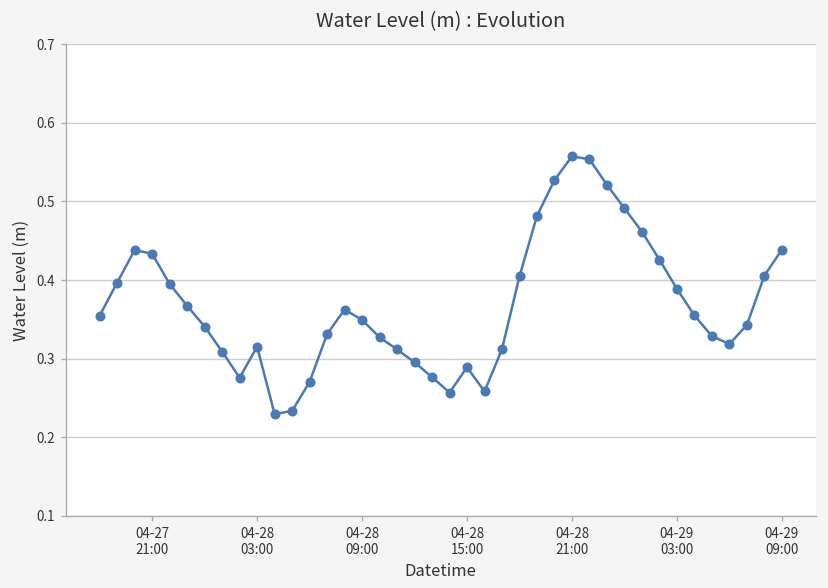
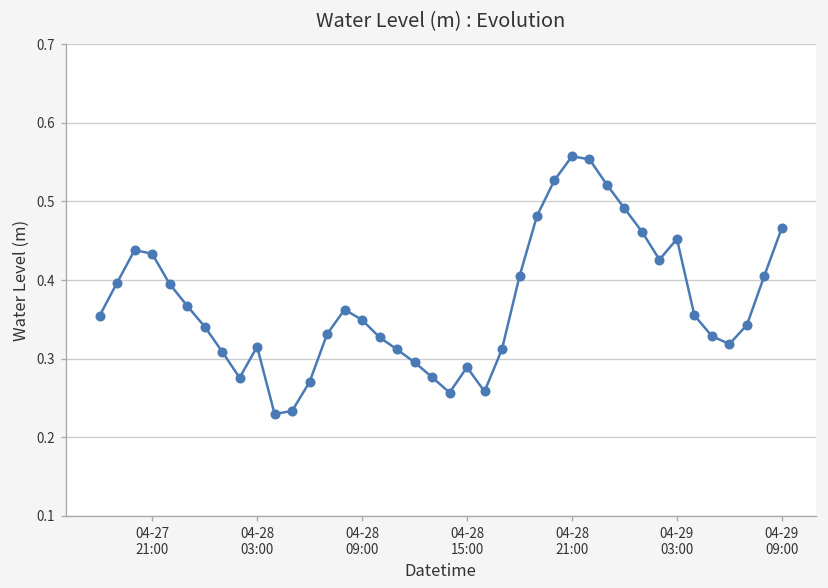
04-29 03:00: 0.39 -> 0.45
04-29 09:00: 0.44 -> 0.47
